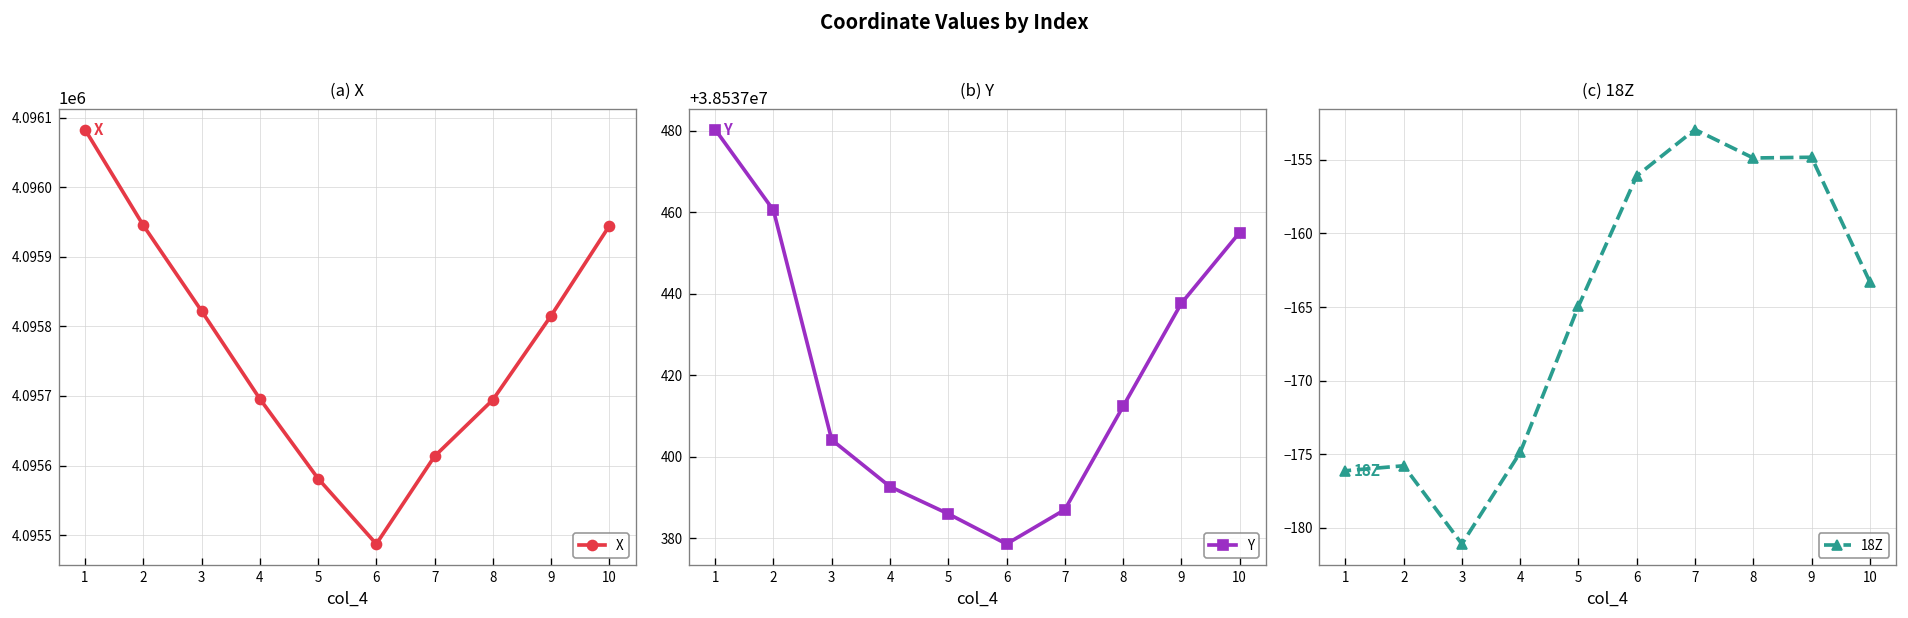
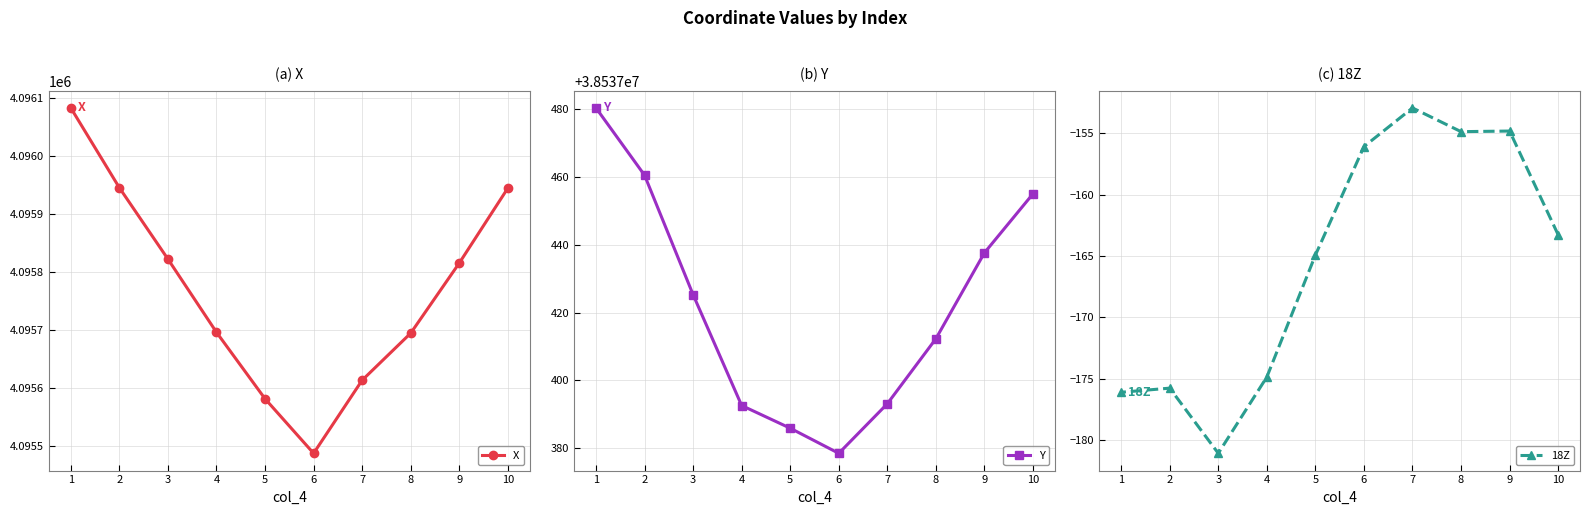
(b) Y, 3: 38537404 -> 38537425
(b) Y, 7: 38537387 -> 38537393
